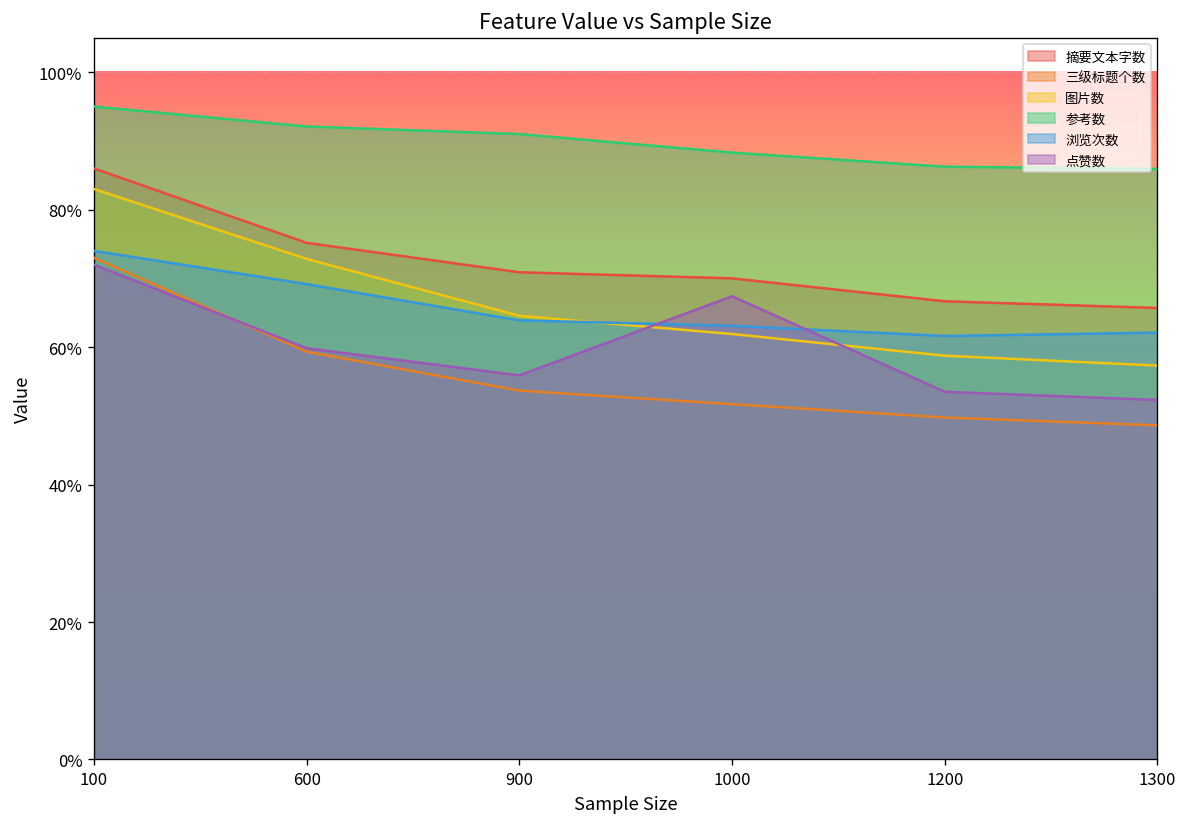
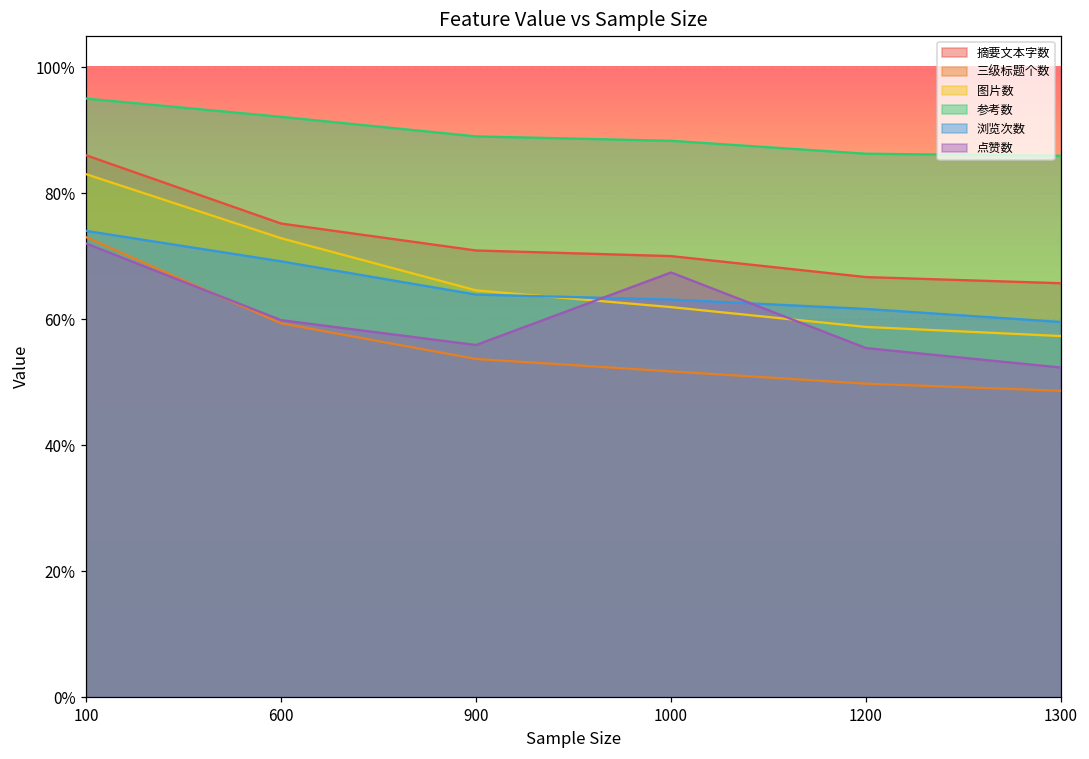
参考数, 900: 91% -> 89%
点赞数, 1200: 54% -> 55%
浏览次数, 1300: 62% -> 60%
